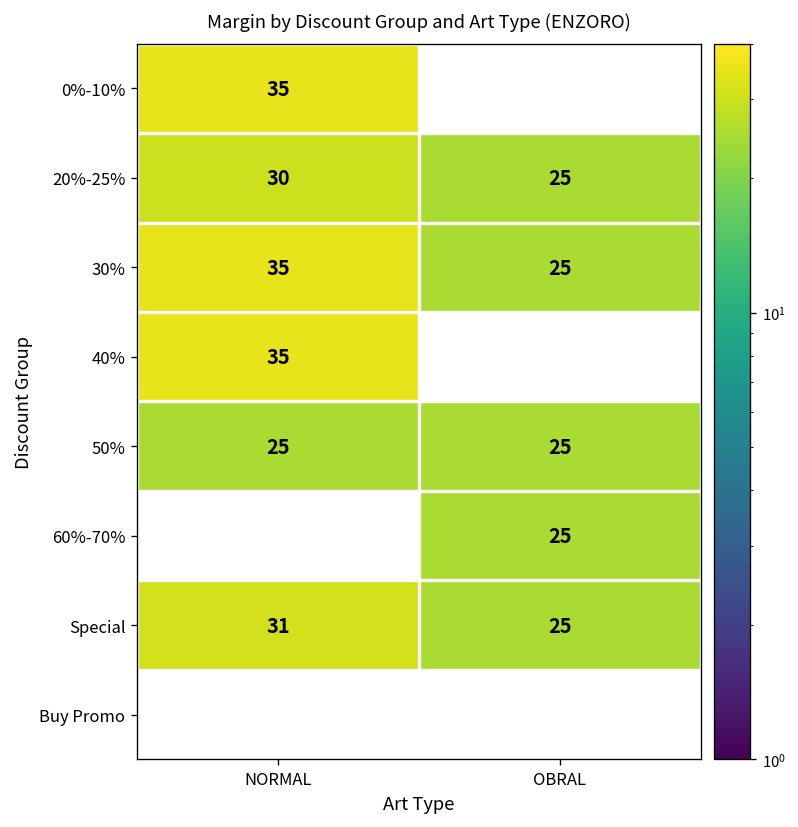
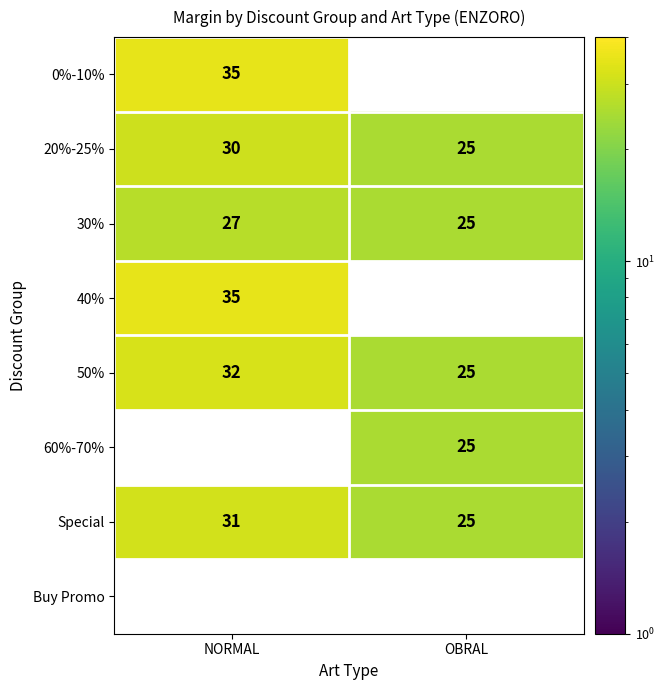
30%, NORMAL: 35 -> 27
50%, NORMAL: 25 -> 32
